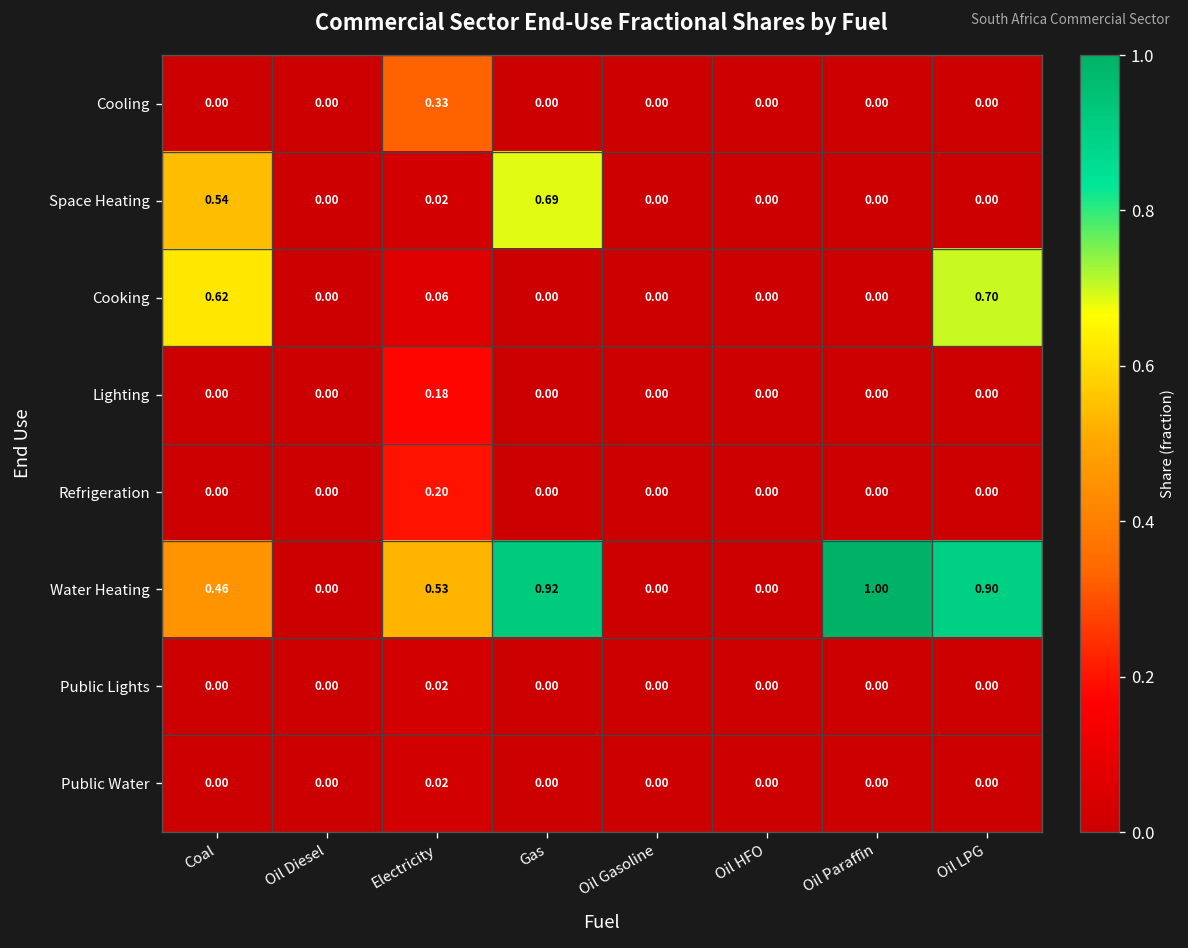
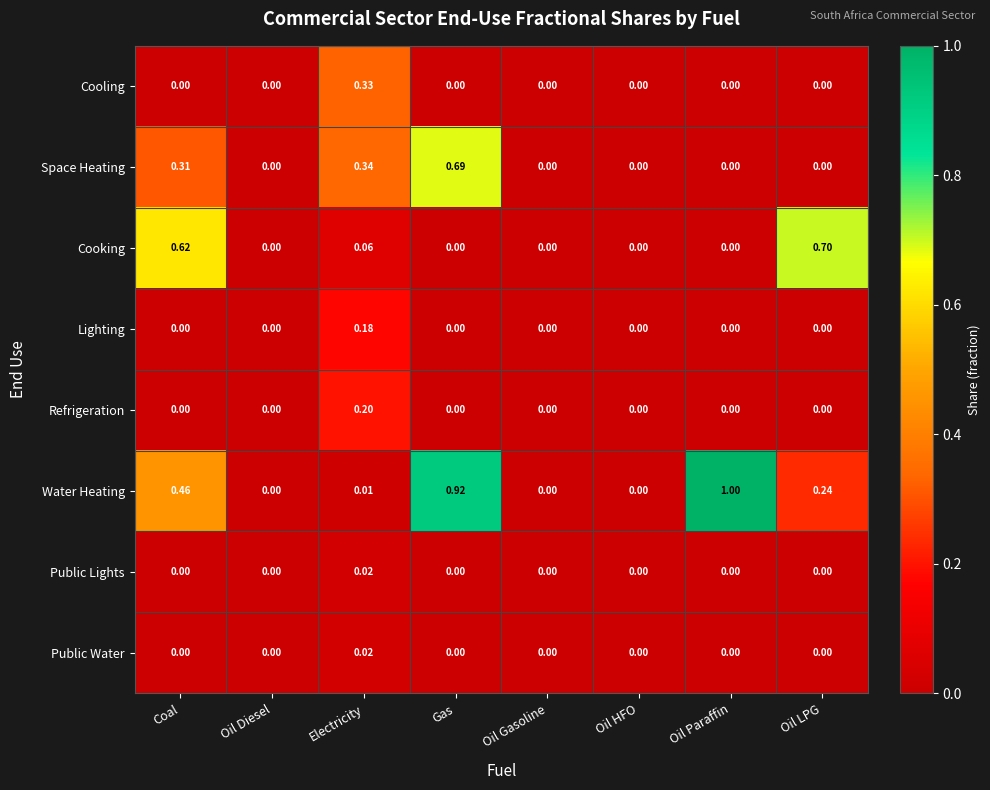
Space Heating, Coal: 0.54 -> 0.31
Space Heating, Electricity: 0.02 -> 0.34
Water Heating, Electricity: 0.53 -> 0.01
Water Heating, Oil LPG: 0.90 -> 0.24
